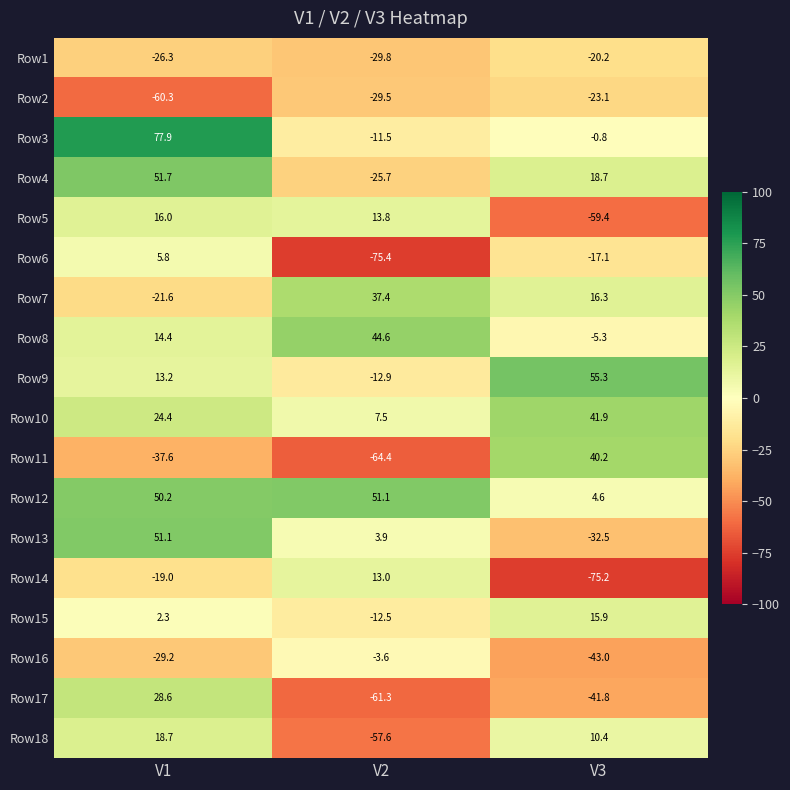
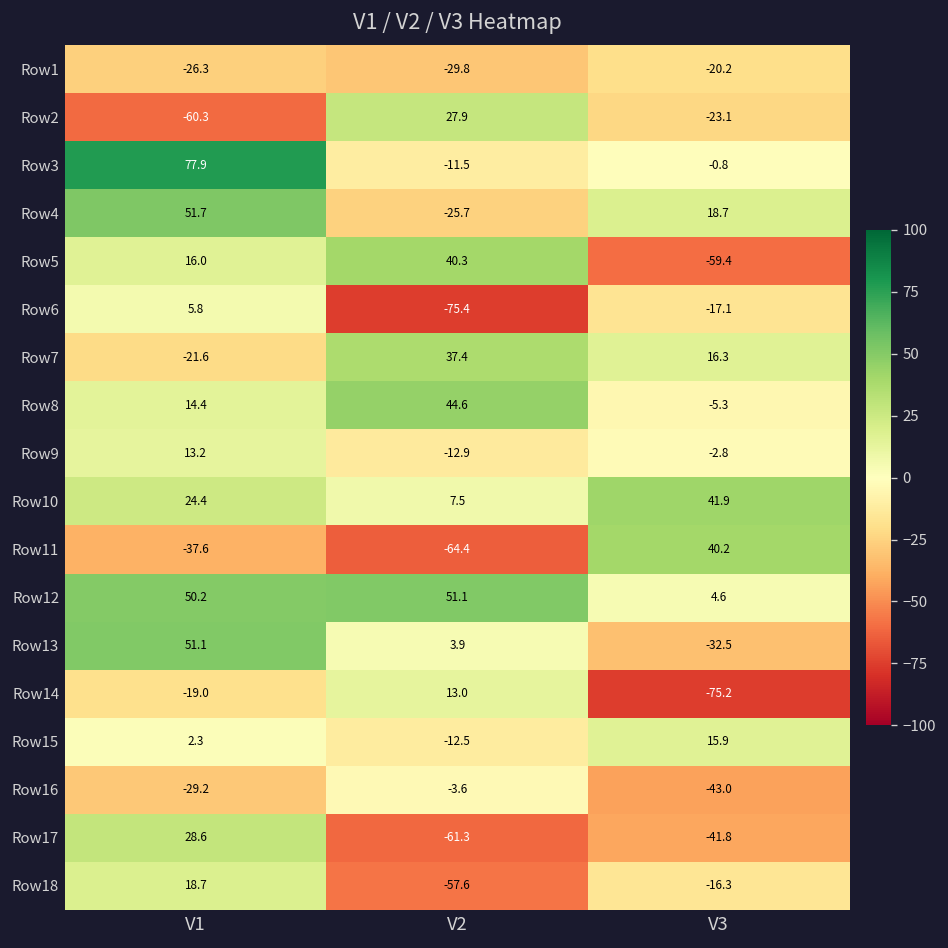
Row2, V2: -29.5 -> 27.9
Row5, V2: 13.8 -> 40.3
Row9, V3: 55.3 -> -2.8
Row18, V3: 10.4 -> -16.3
